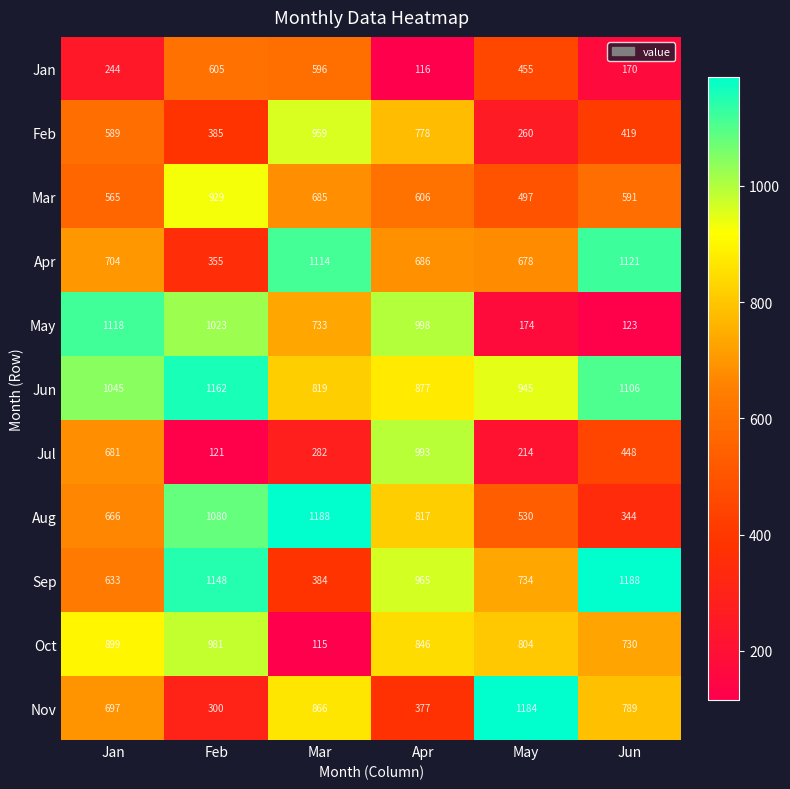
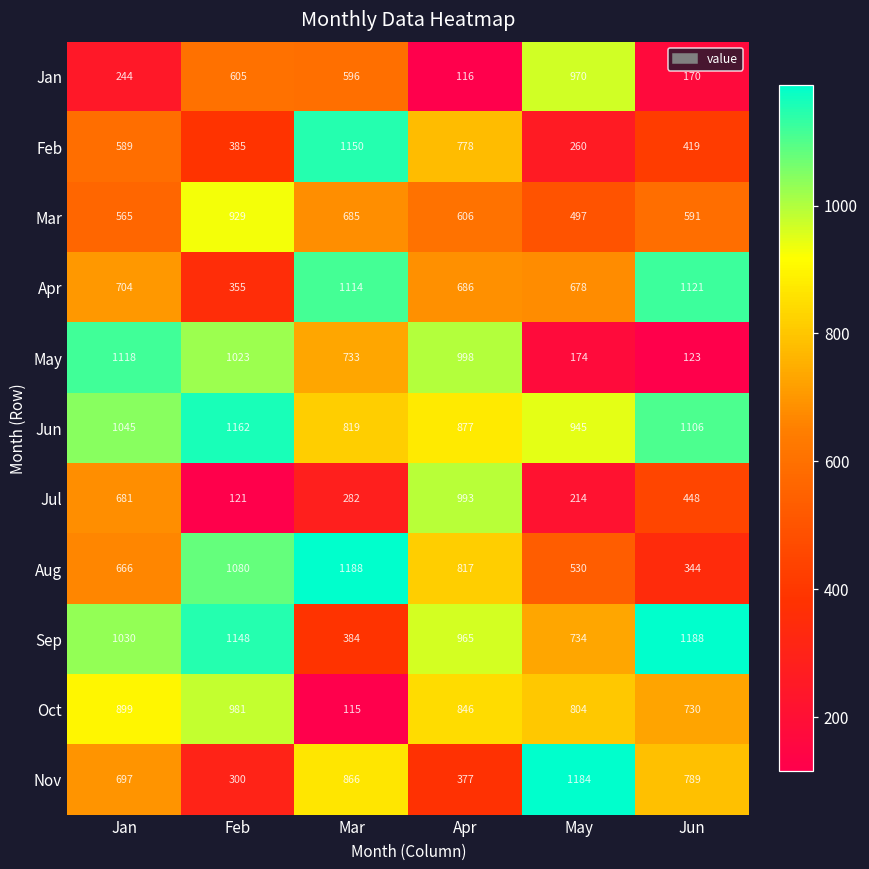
Jan, May: 455 -> 970
Feb, Mar: 959 -> 1150
Sep, Jan: 633 -> 1030
